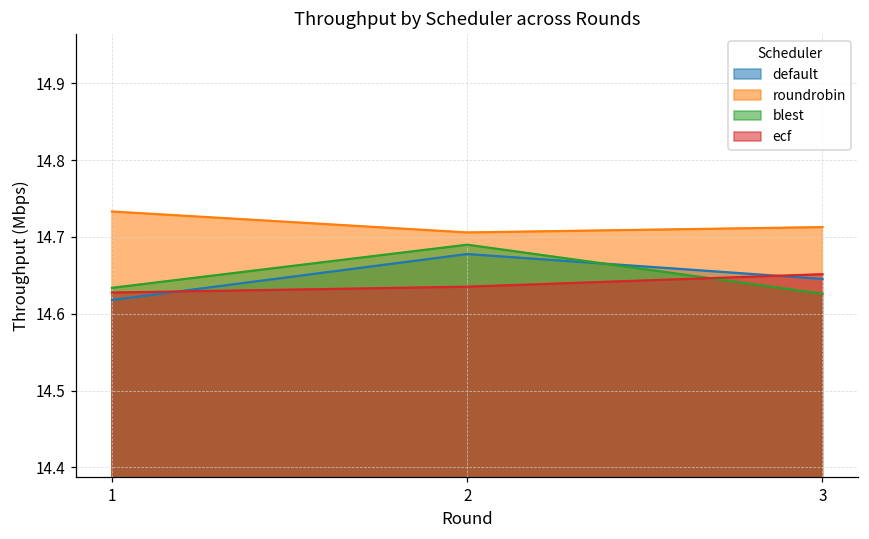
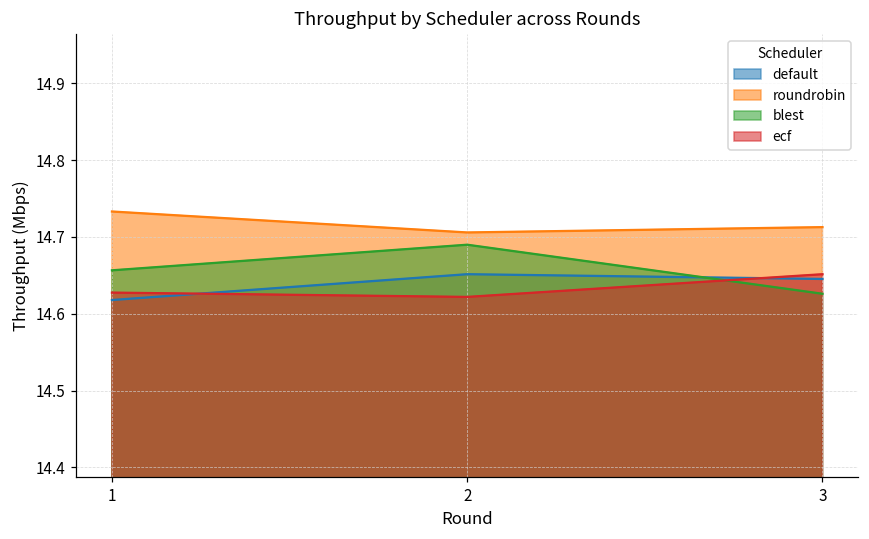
blest, 1: 14.63 -> 14.66
default, 2: 14.68 -> 14.65
ecf, 2: 14.64 -> 14.62
